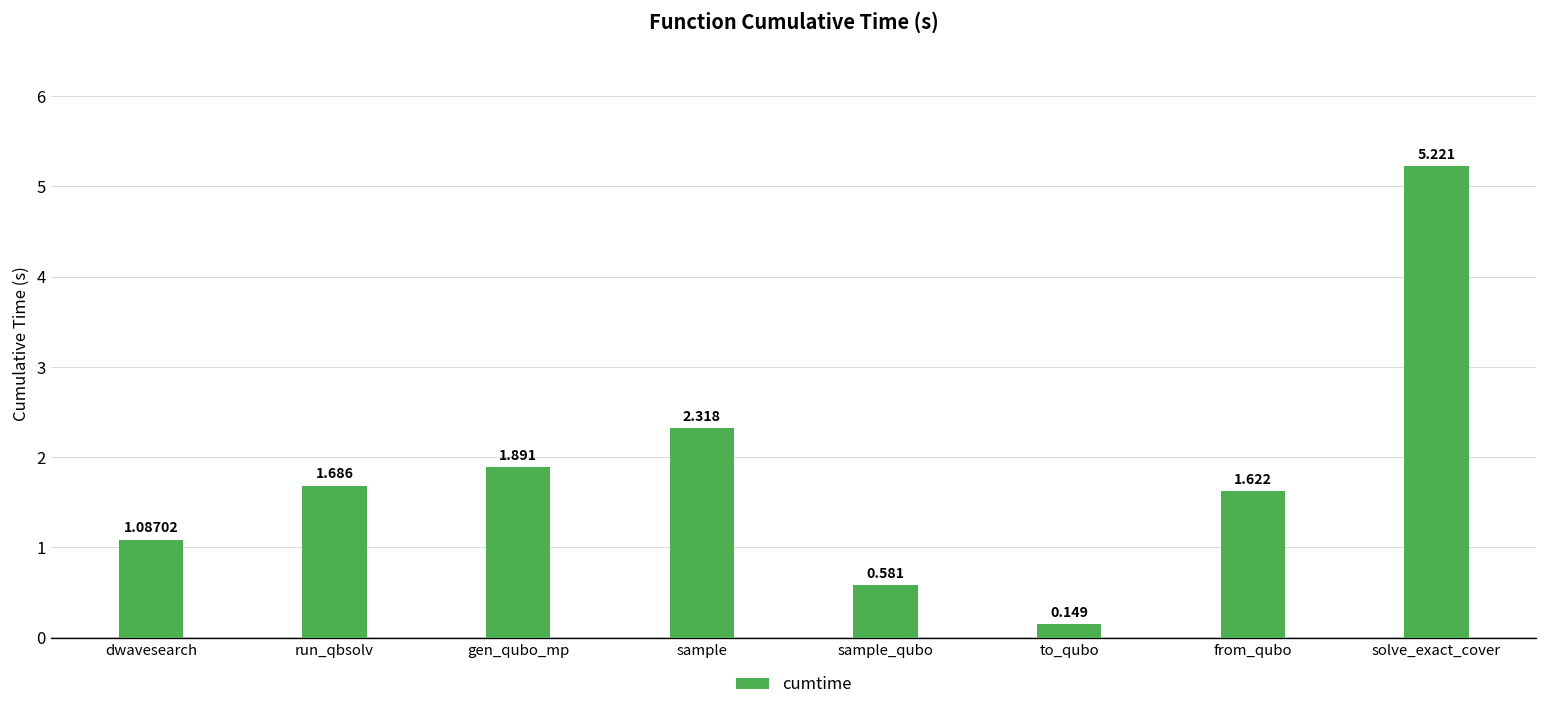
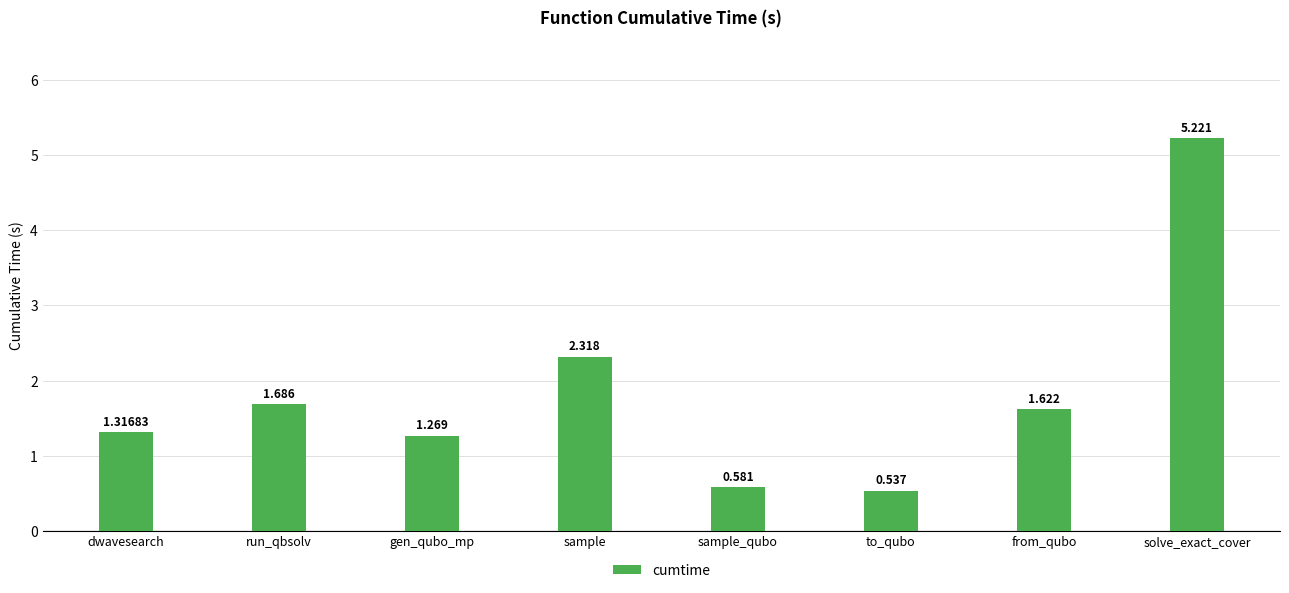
dwavesearch: 1.08702 -> 1.31683
gen_qubo_mp: 1.891 -> 1.269
to_qubo: 0.149 -> 0.537
